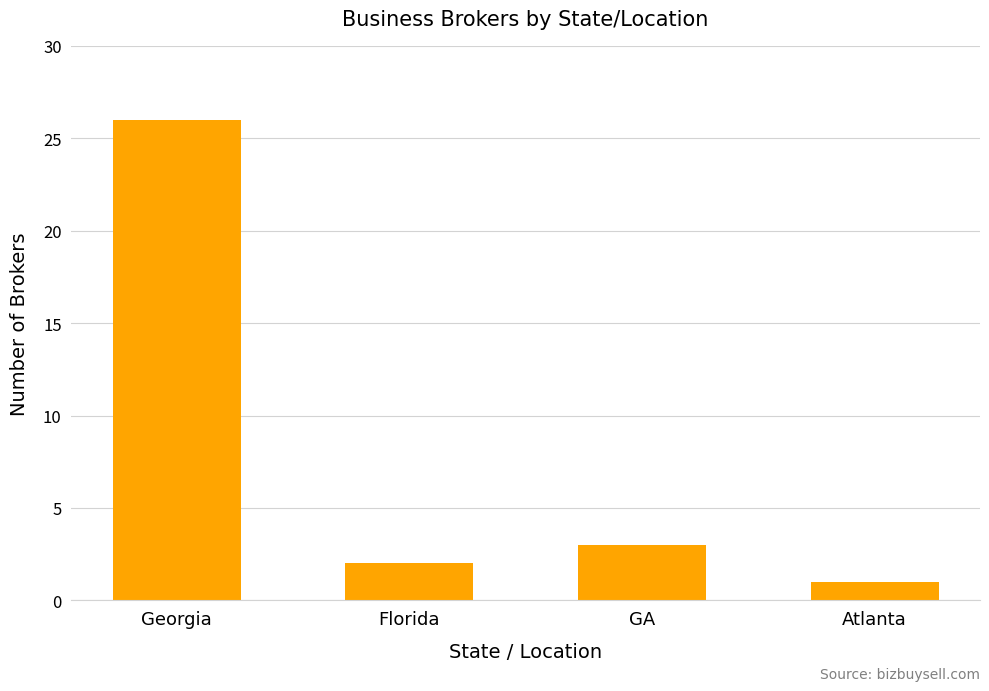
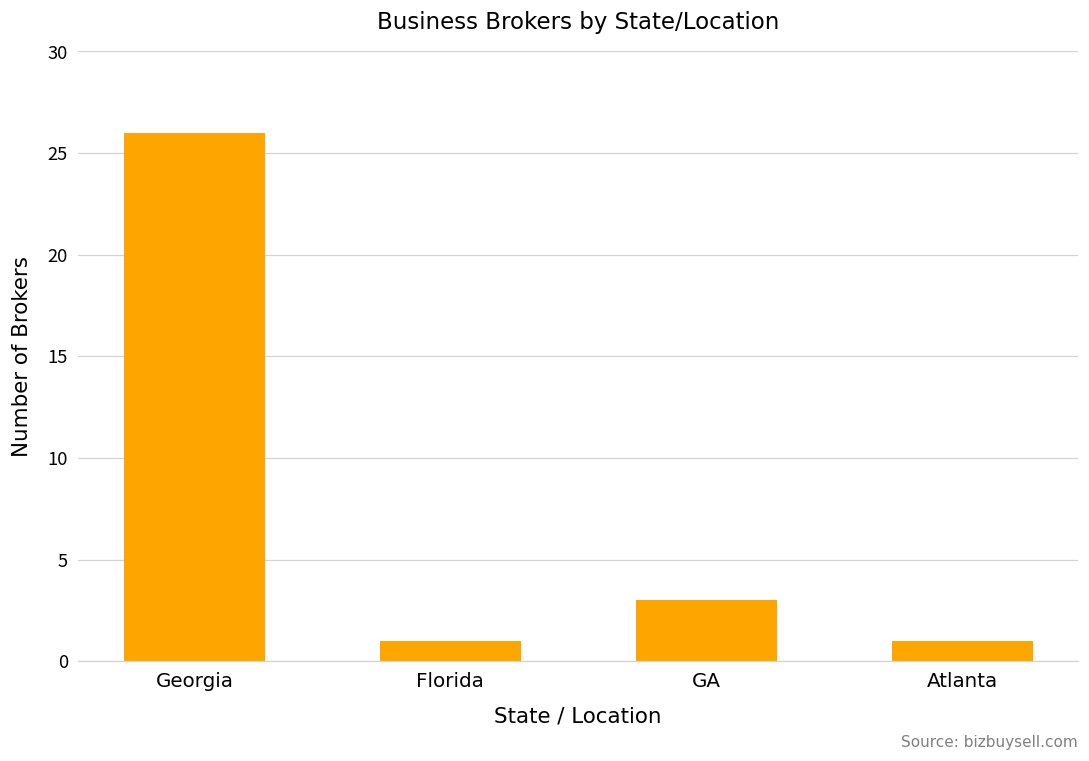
Florida: 2 -> 1
